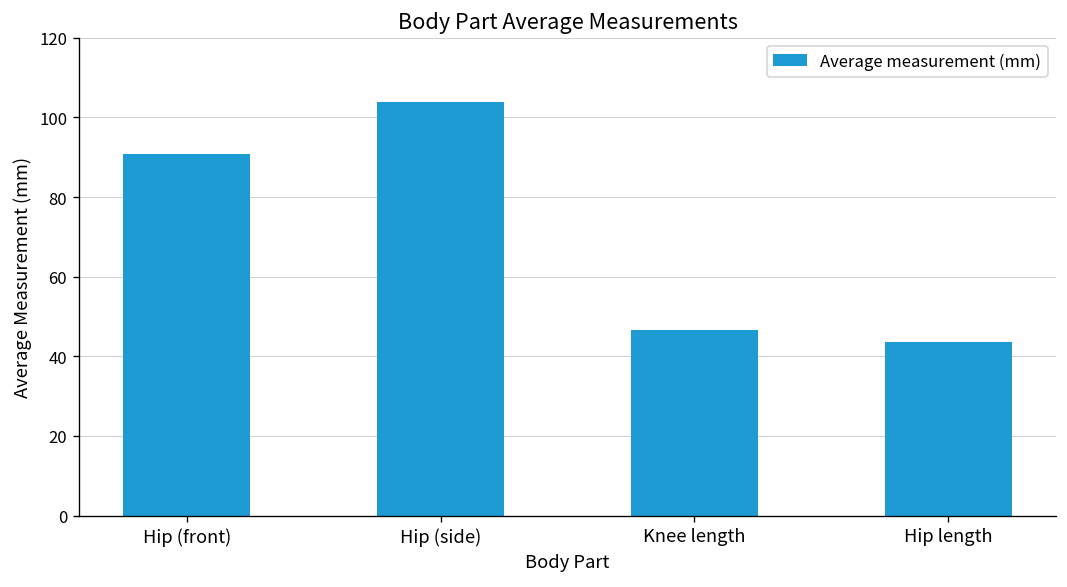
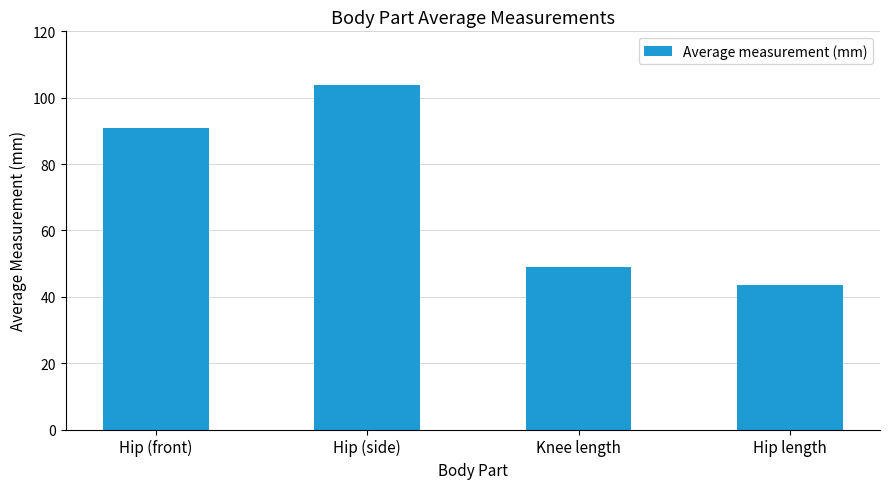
Knee length: 46 -> 49
